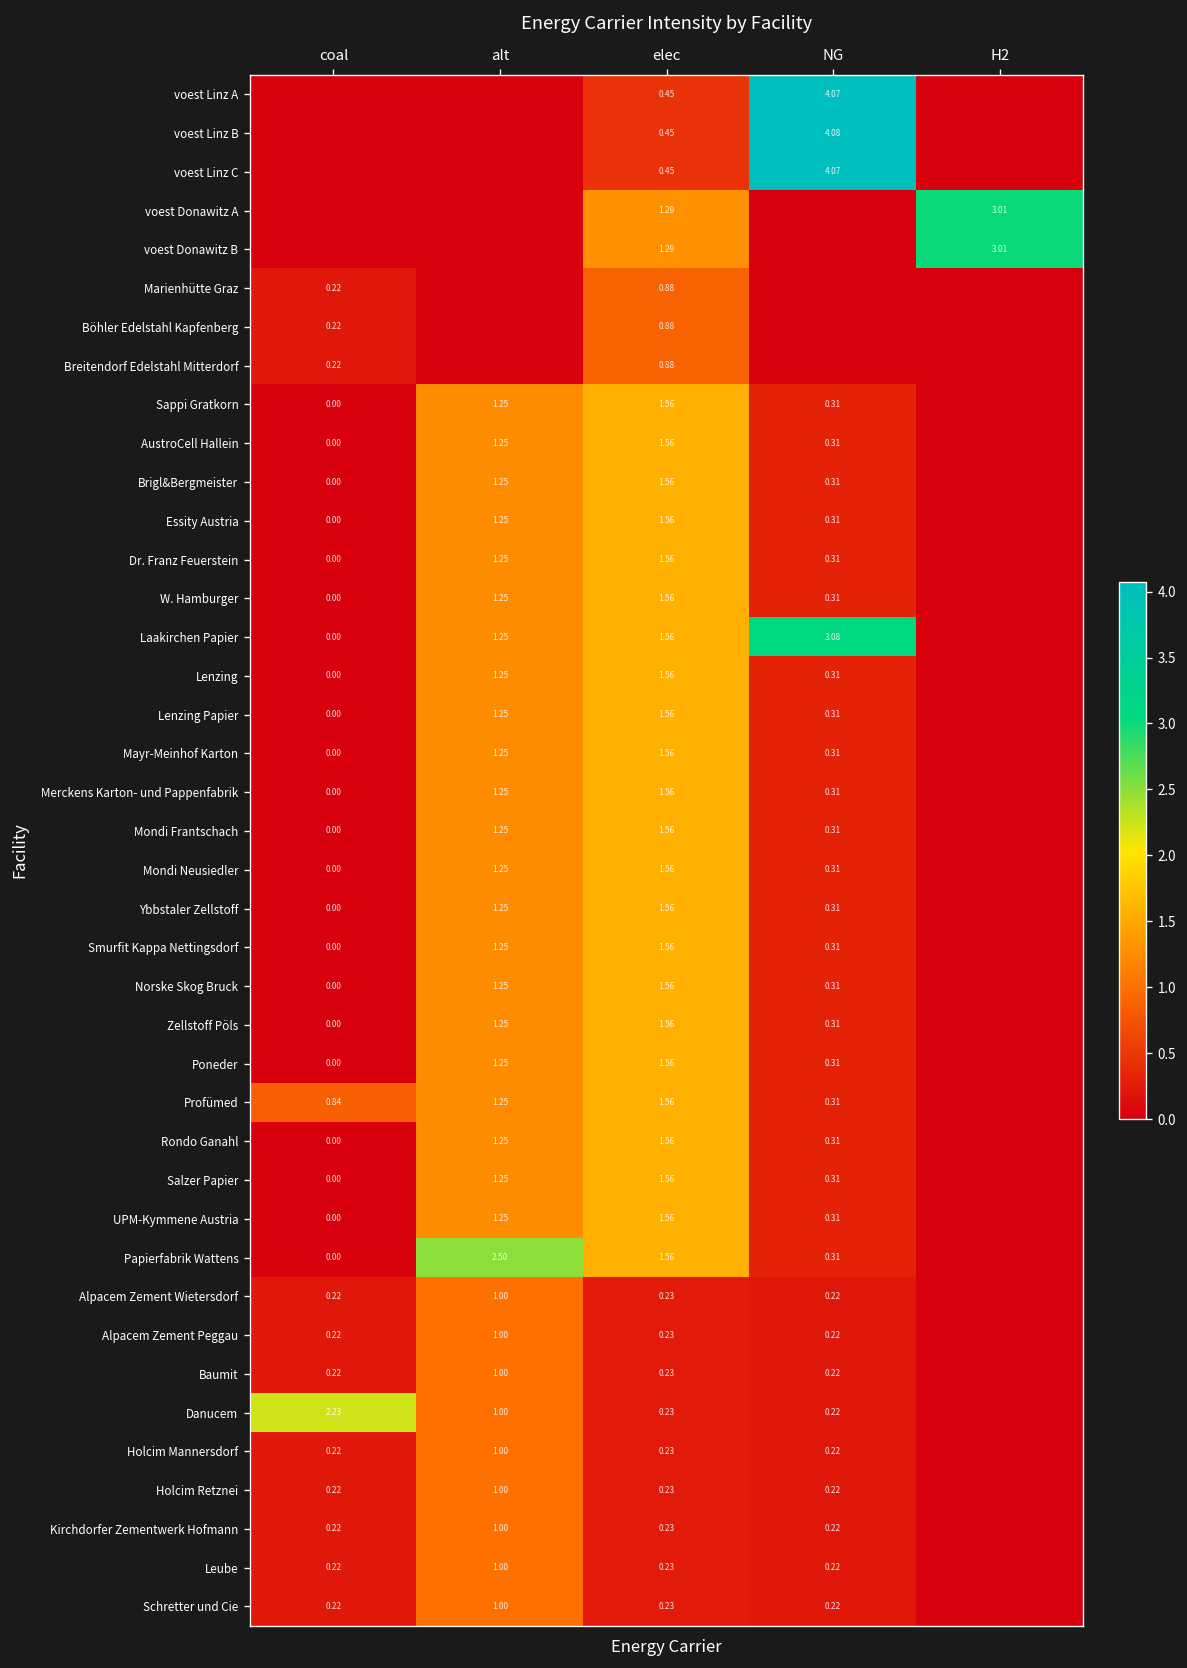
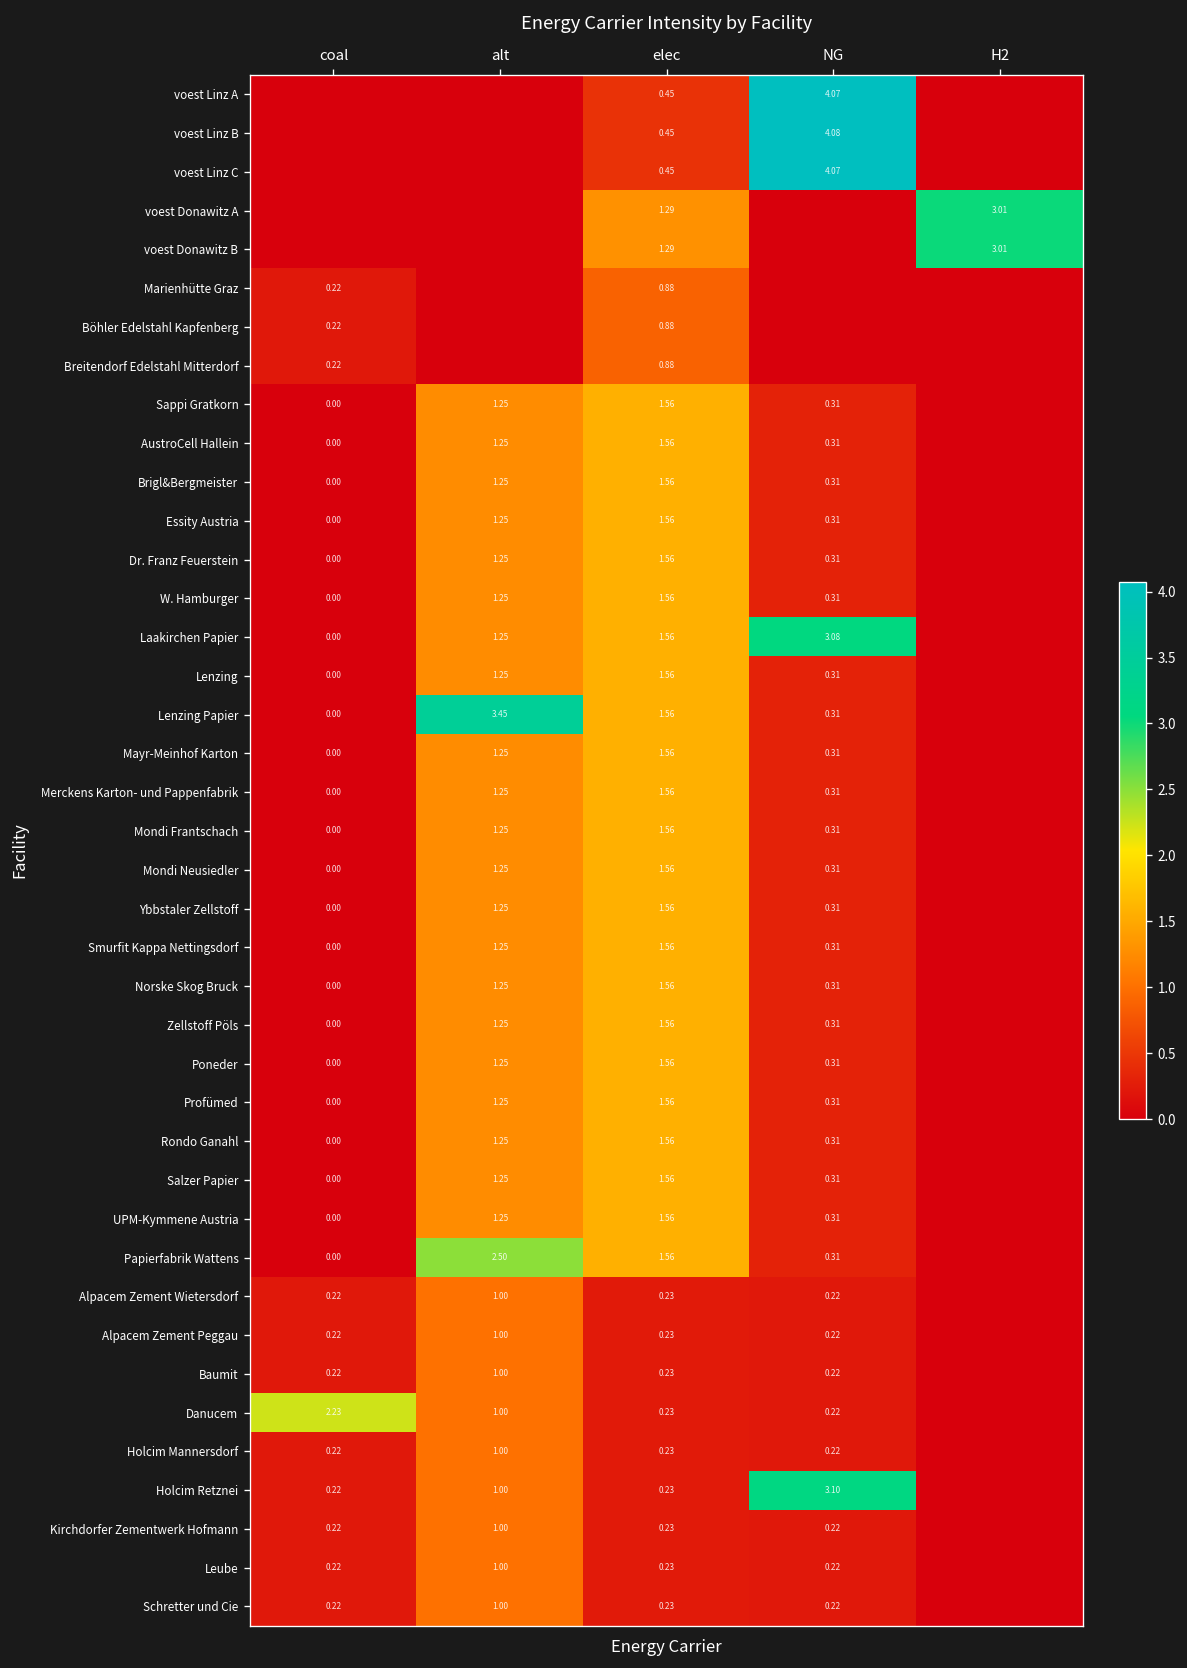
Lenzing Papier, alt: 1.25 -> 3.45
Profümed, coal: 0.84 -> 0.00
Holcim Retznei, NG: 0.22 -> 3.10
